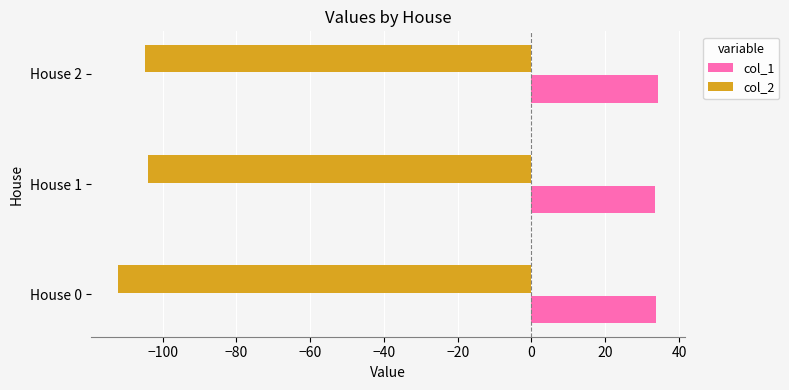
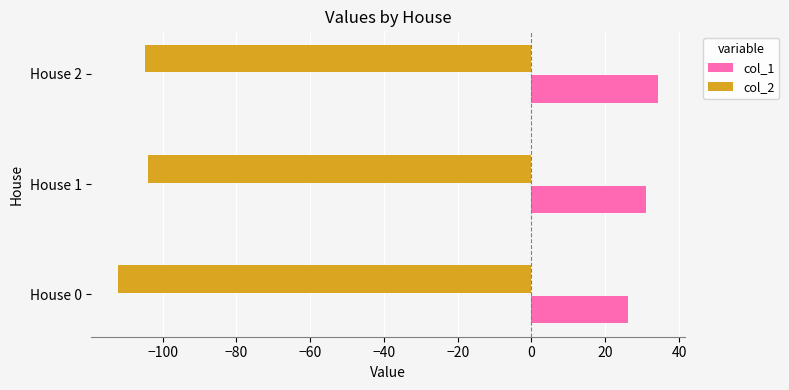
col_1, House 1: 34 -> 31
col_1, House 0: 34 -> 26
